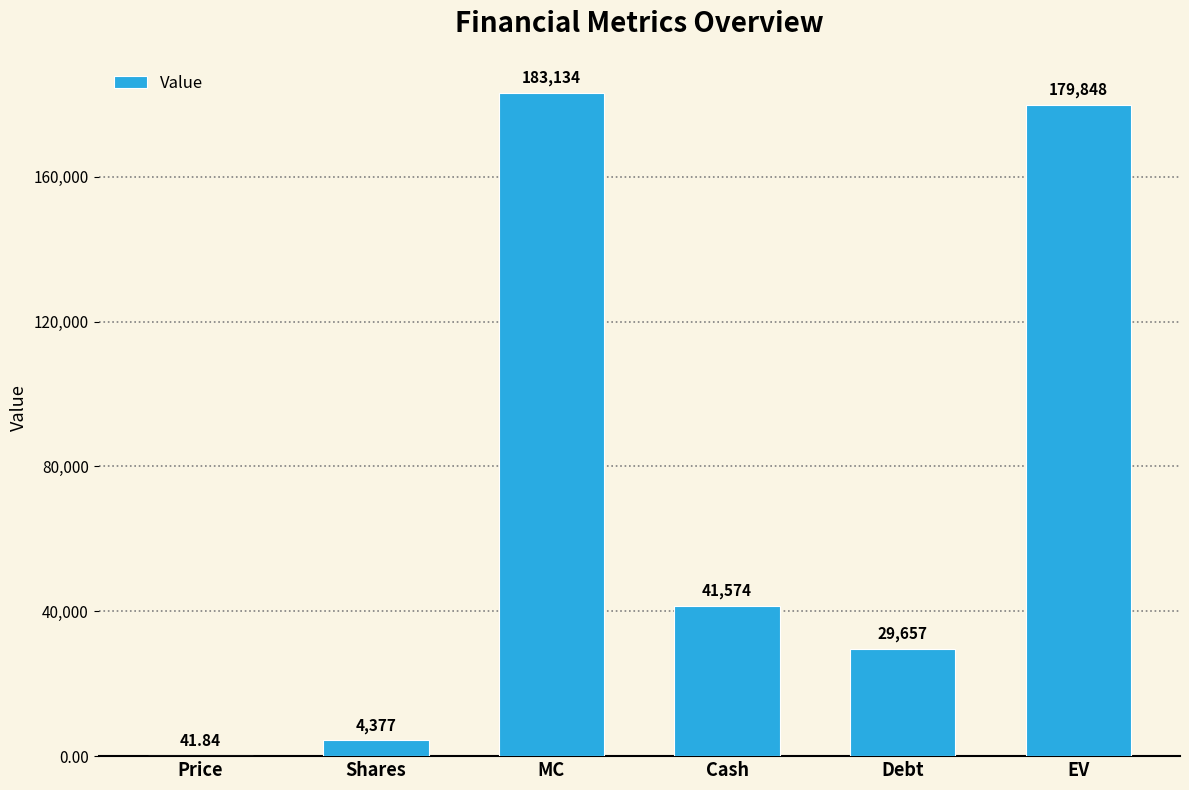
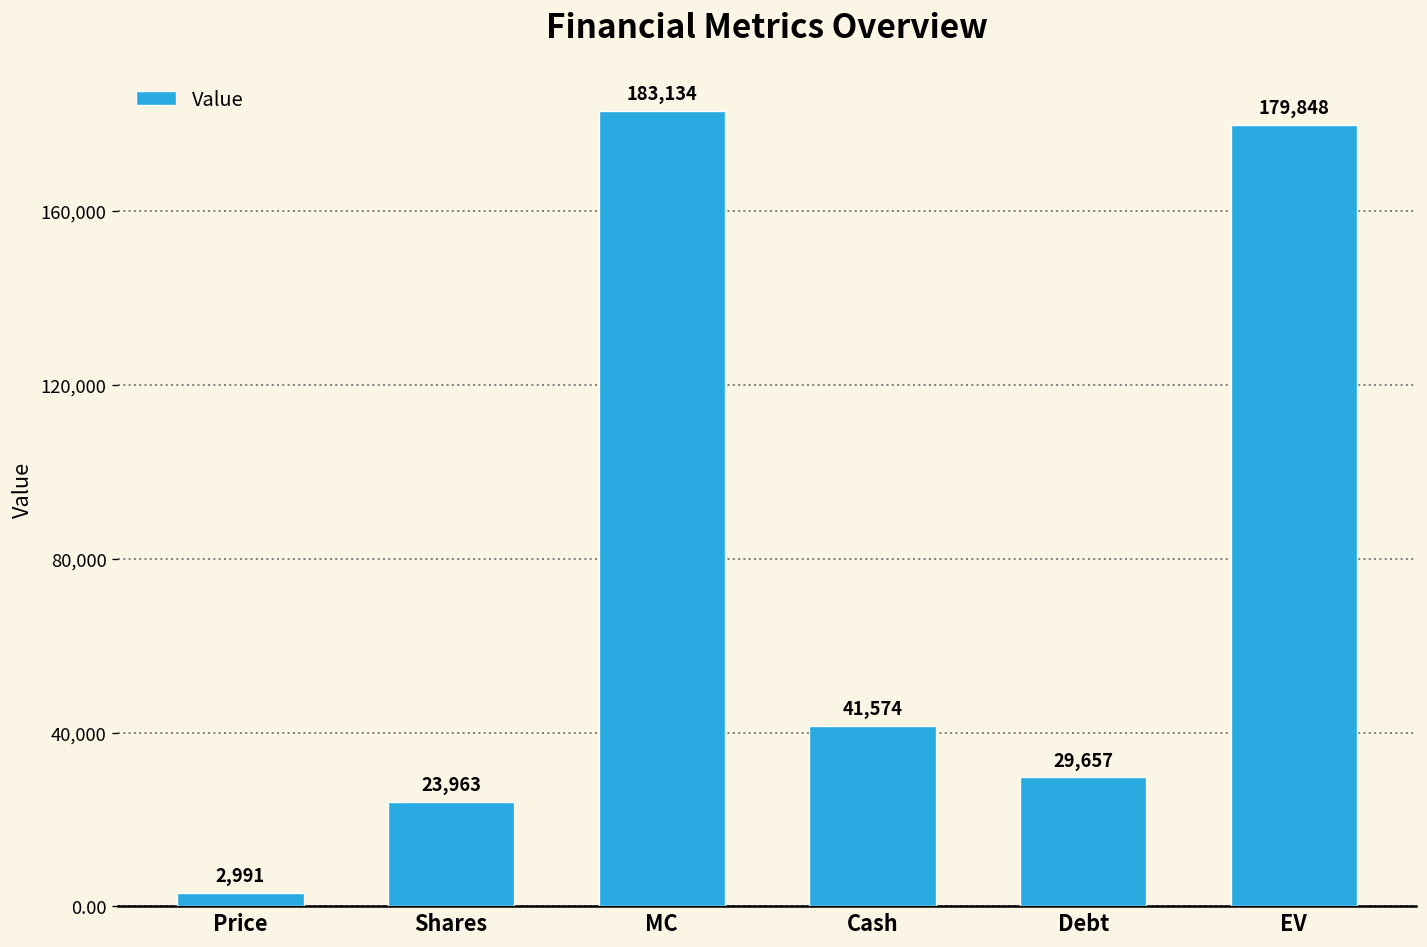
Price: 41.84 -> 2,991
Shares: 4,377 -> 23,963
